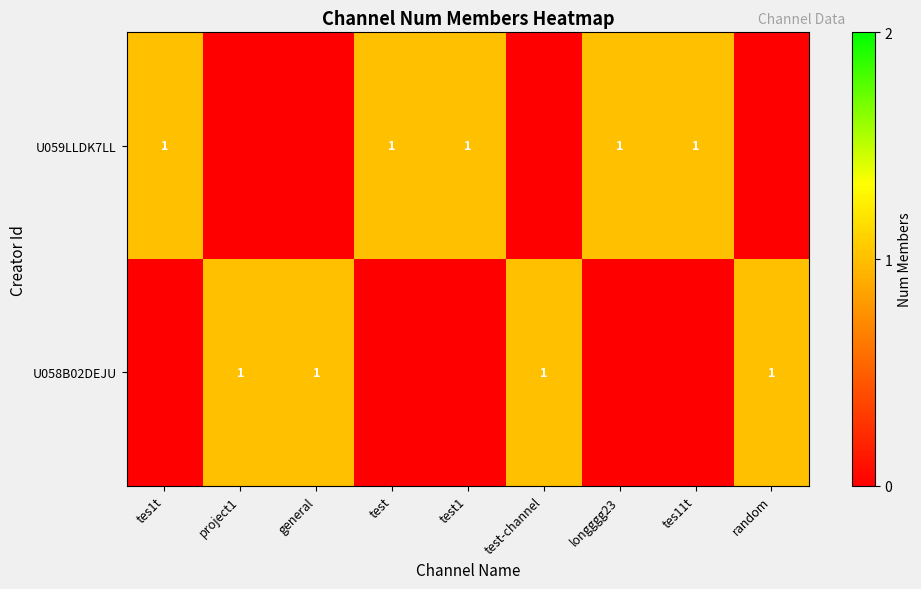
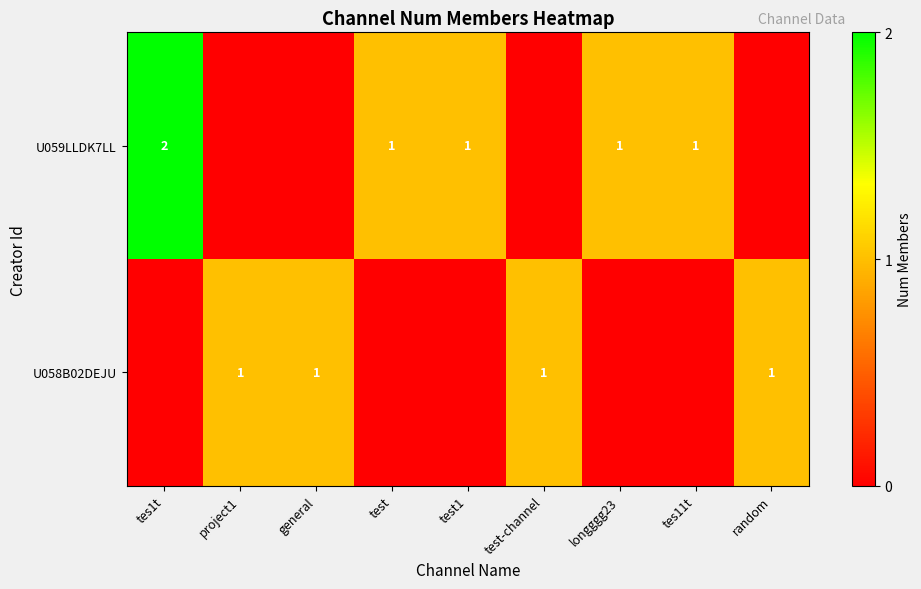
U059LLDK7LL, tes1t: 1 -> 2
